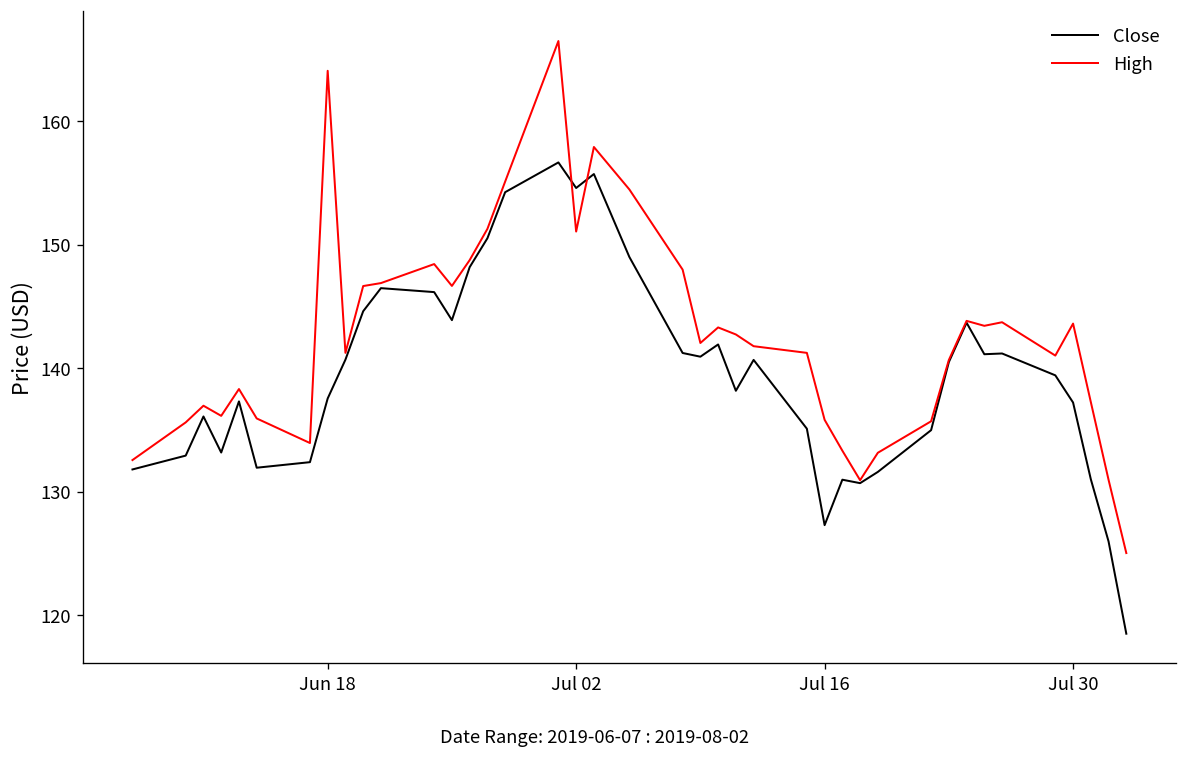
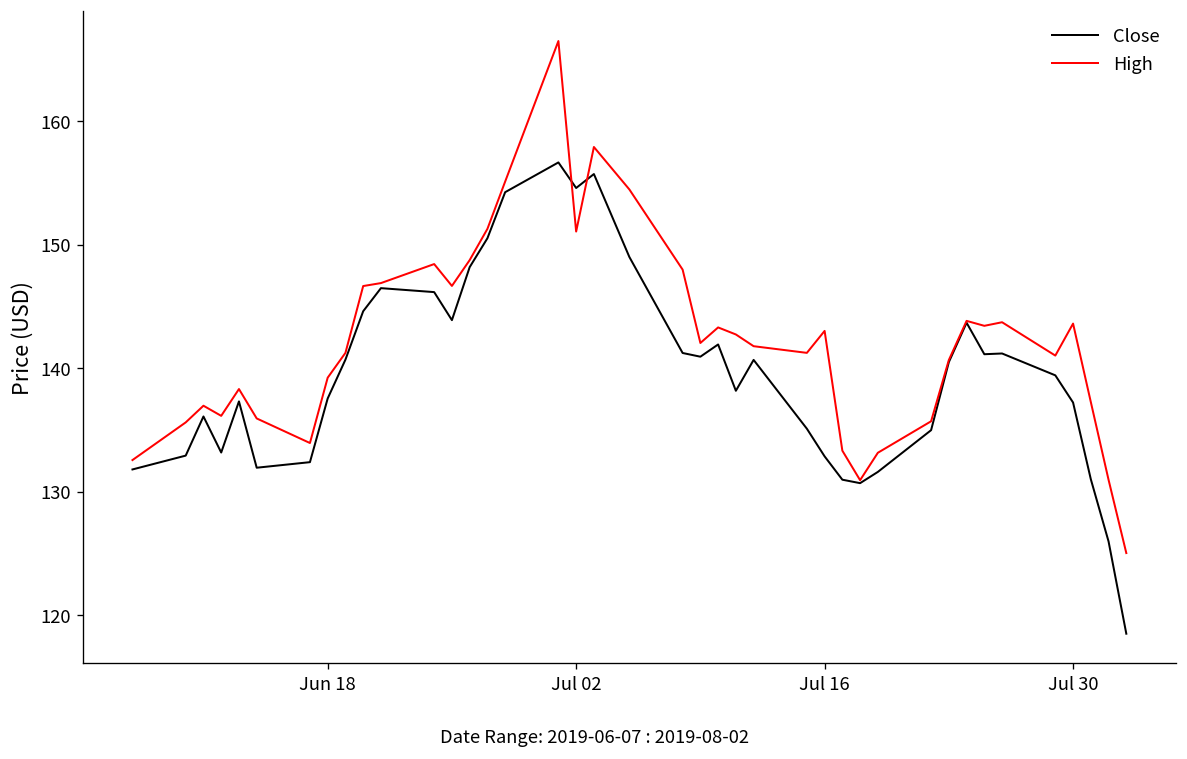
High, Jun 18: 164.1 -> 139.2
Close, Jul 16: 127.3 -> 132.9
High, Jul 16: 135.8 -> 143.0
